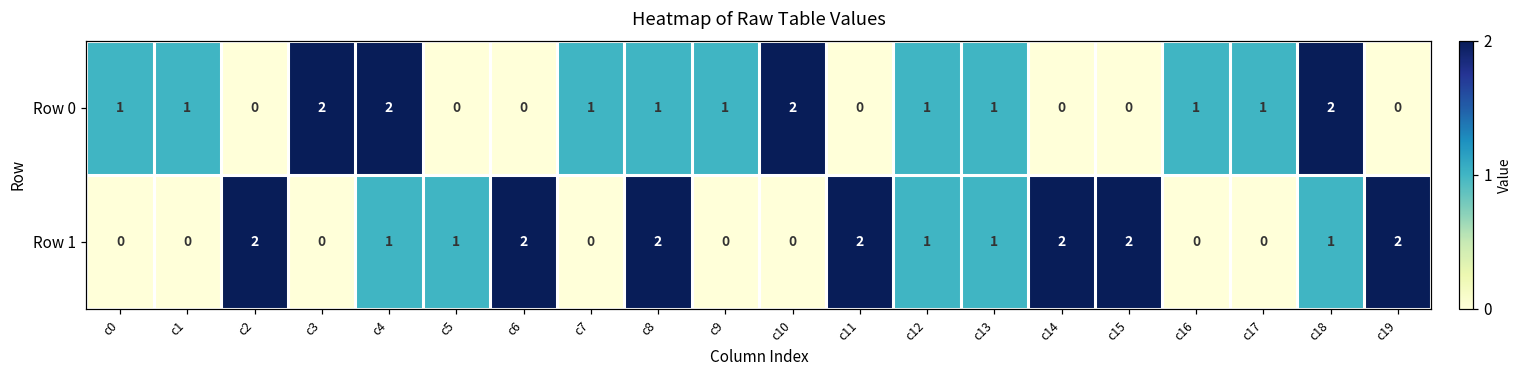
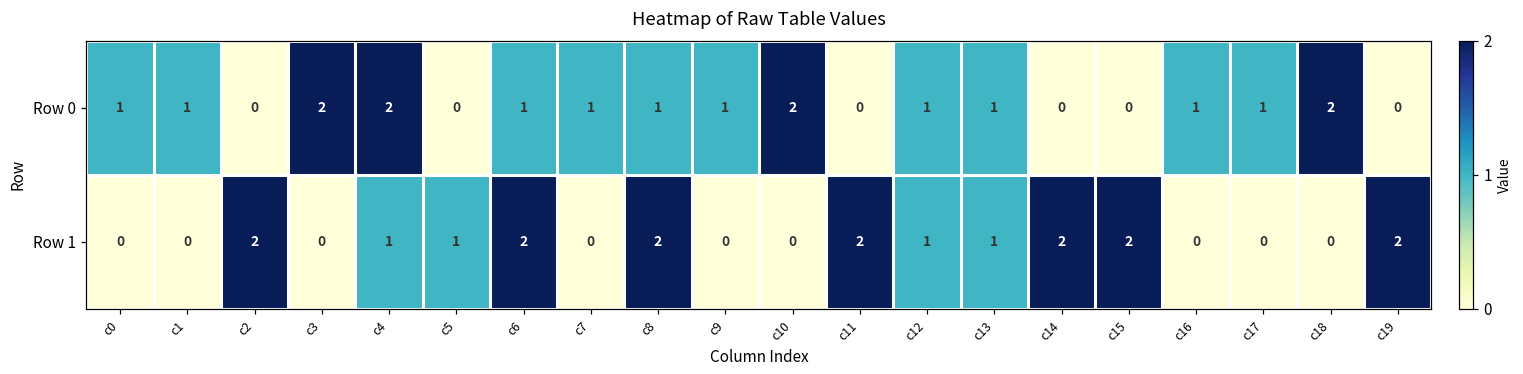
Row 0, c6: 0 -> 1
Row 1, c18: 1 -> 0
